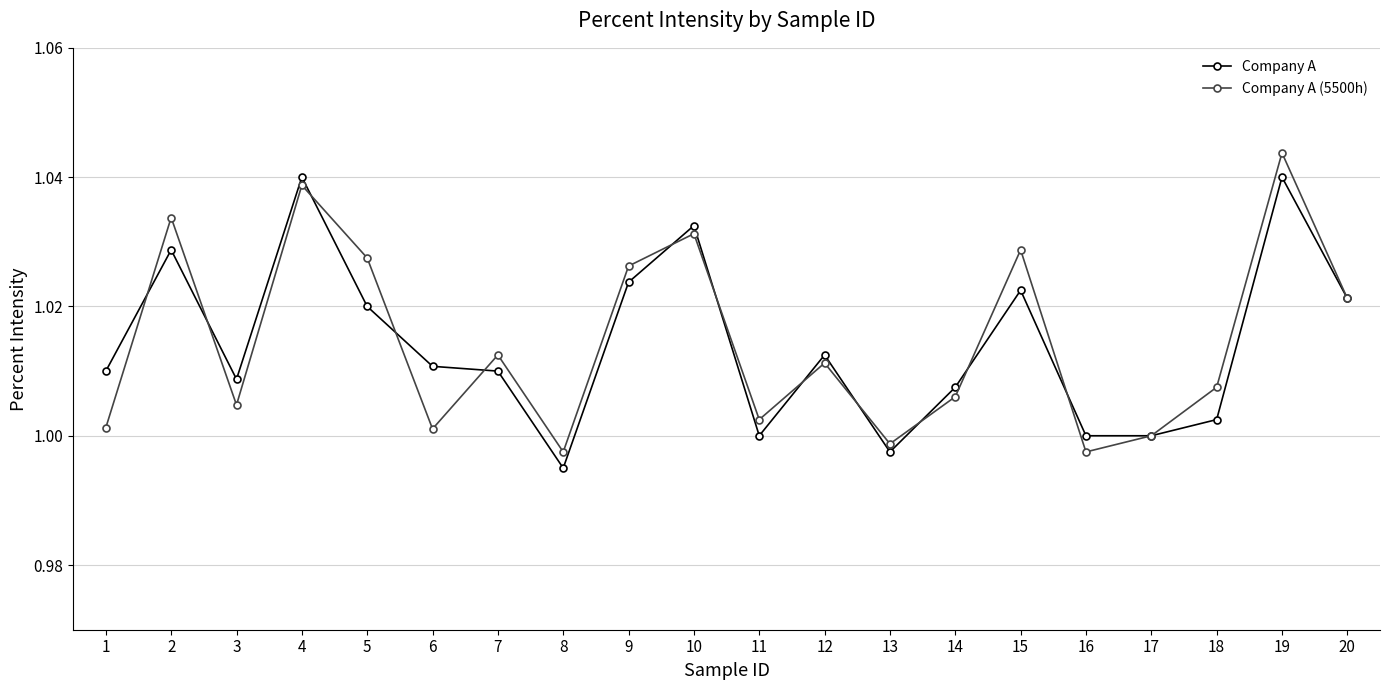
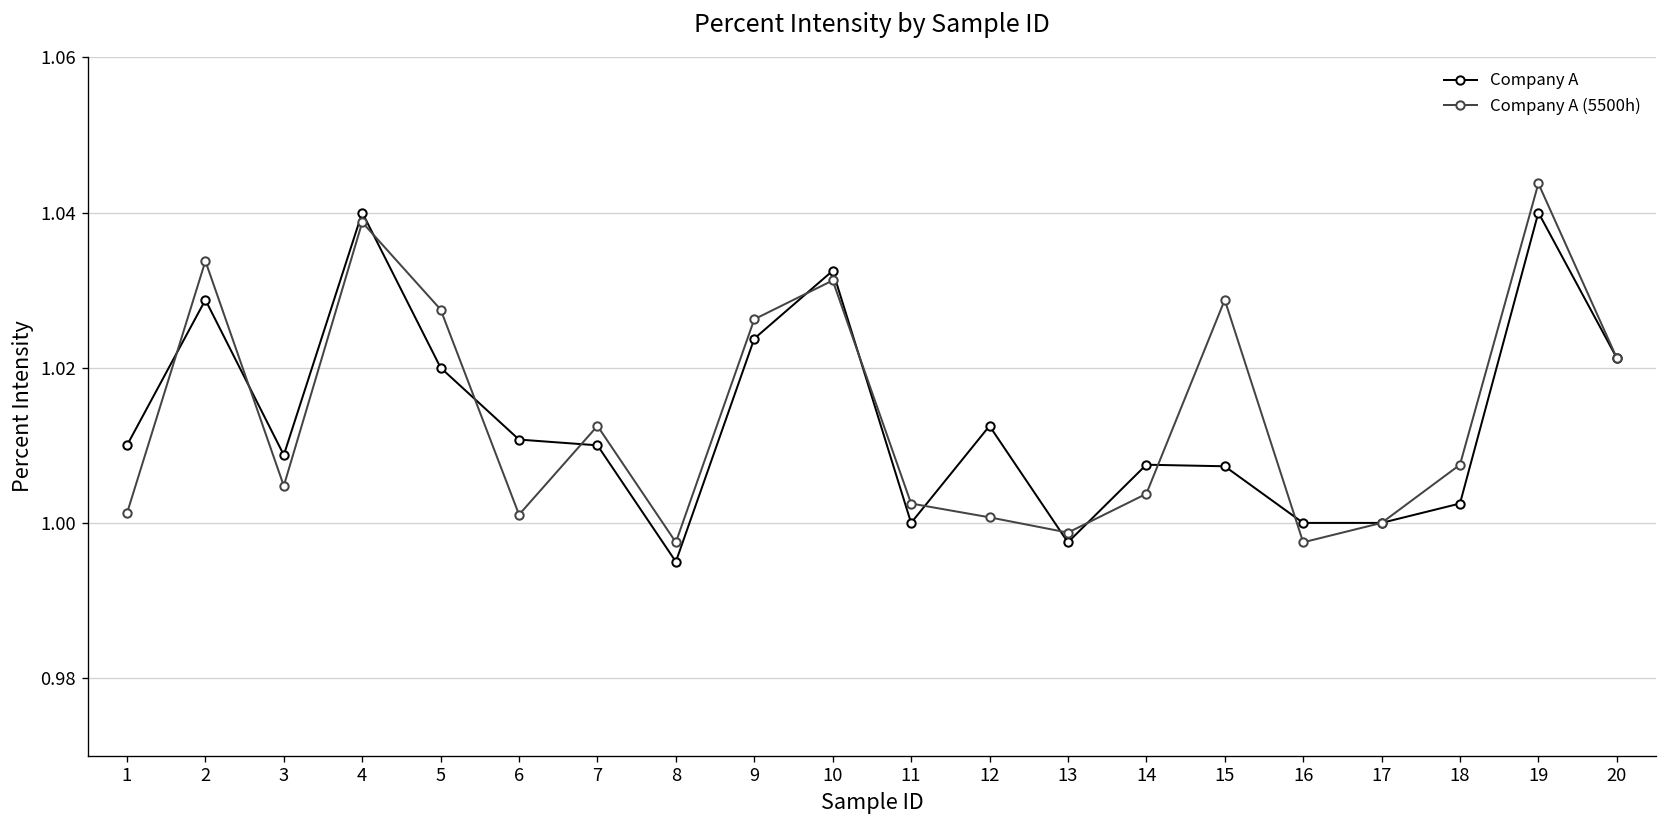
Company A (5500h), 12: 1.011 -> 1.001
Company A (5500h), 14: 1.006 -> 1.004
Company A, 15: 1.023 -> 1.007
